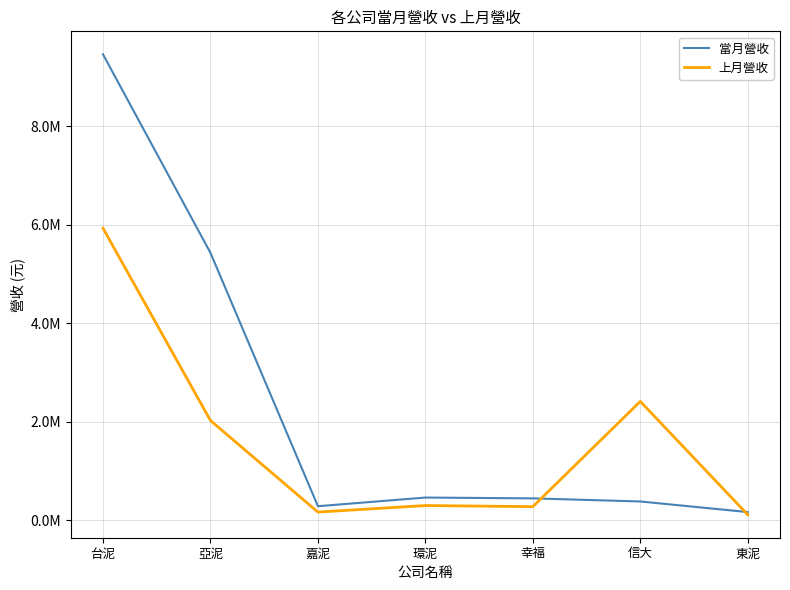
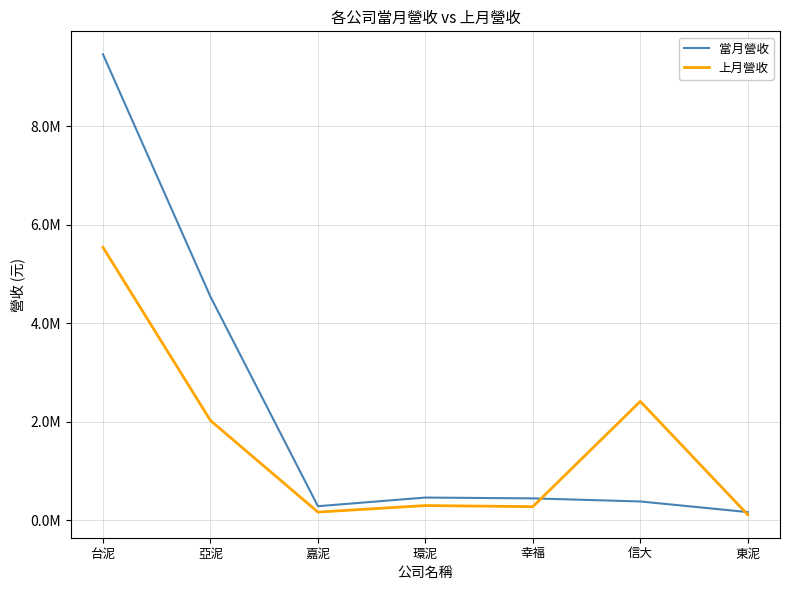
上月營收, 台泥: 5900000 -> 5500000
當月營收, 亞泥: 5400000 -> 4500000
